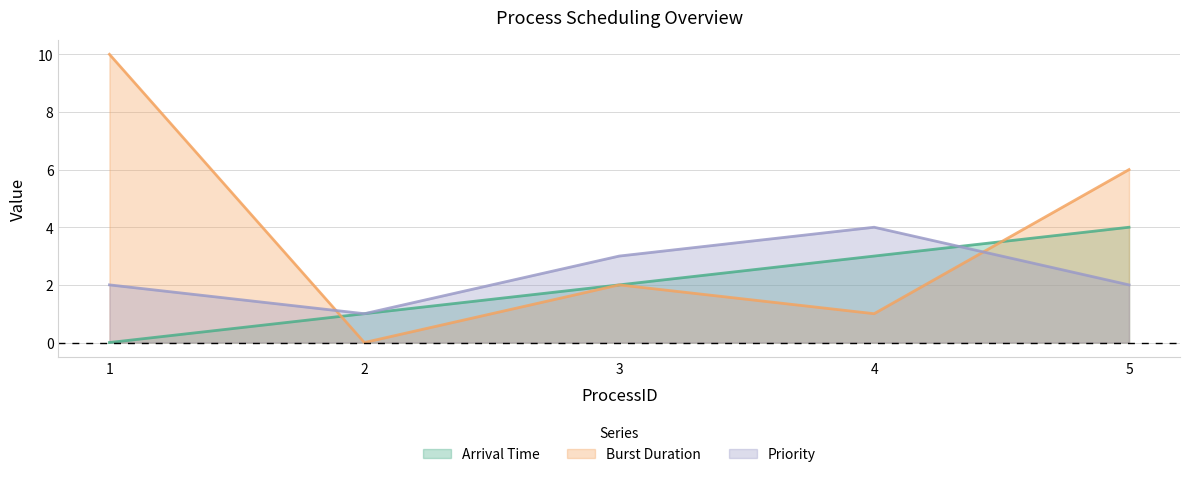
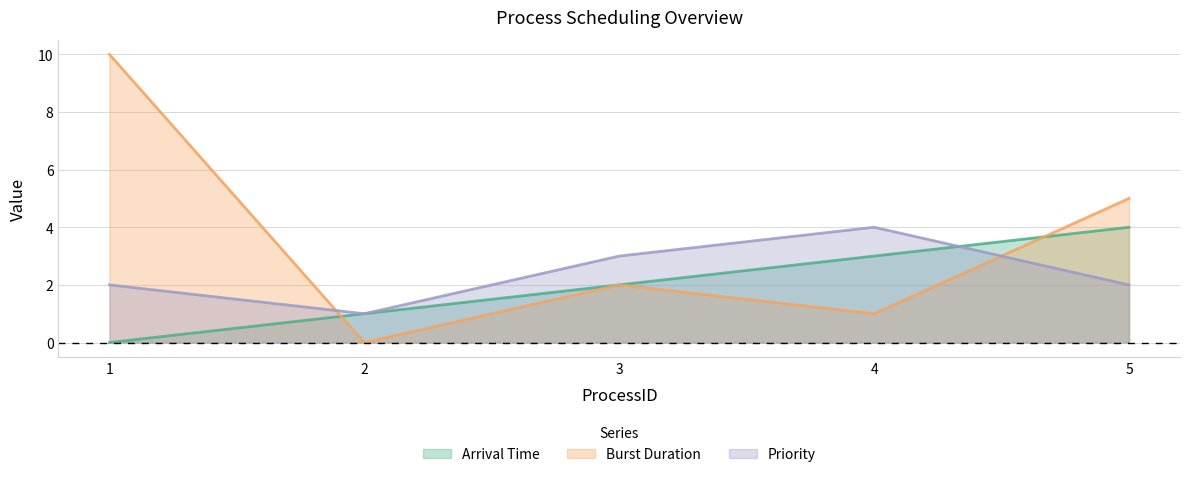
Burst Duration, 5: 6 -> 5
